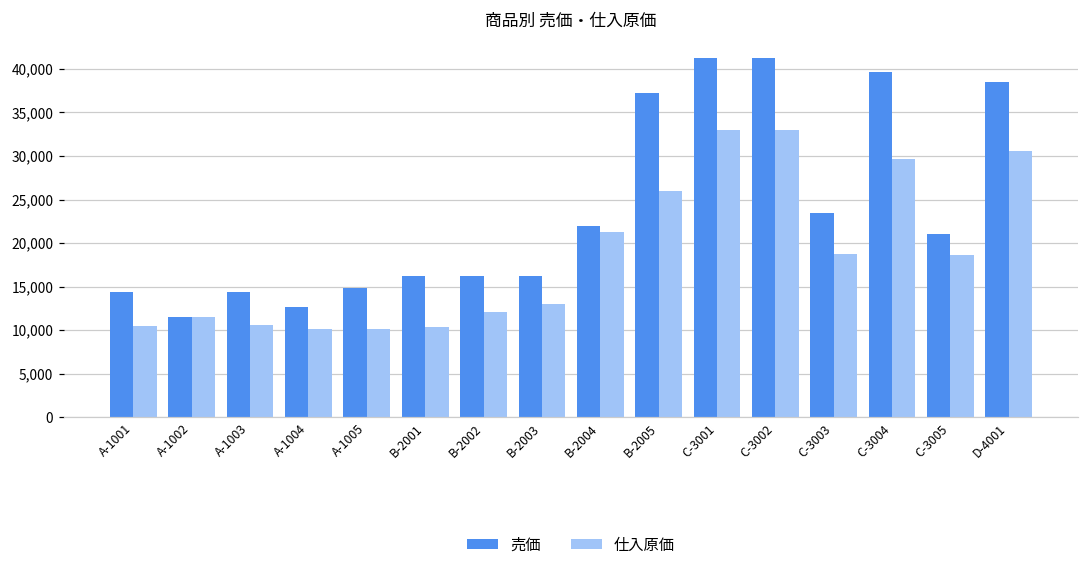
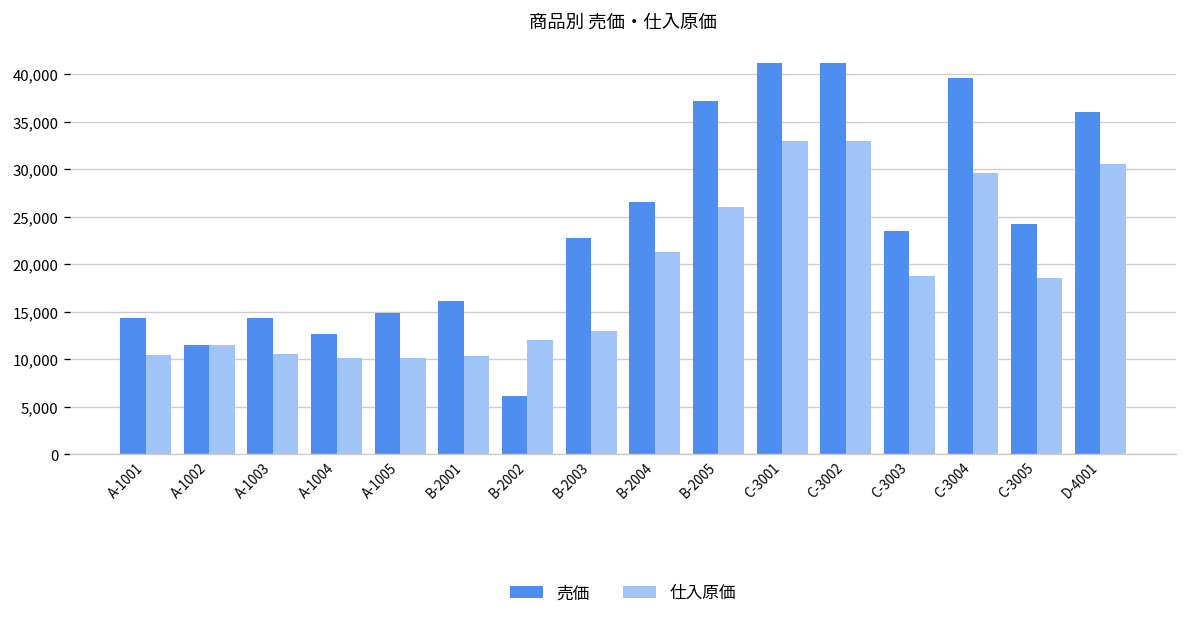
売価, B-2002: 16,000 -> 6,000
売価, B-2003: 16,000 -> 23,000
売価, B-2004: 22,000 -> 27,000
売価, C-3005: 21,000 -> 24,000
売価, D-4001: 38,000 -> 36,000
